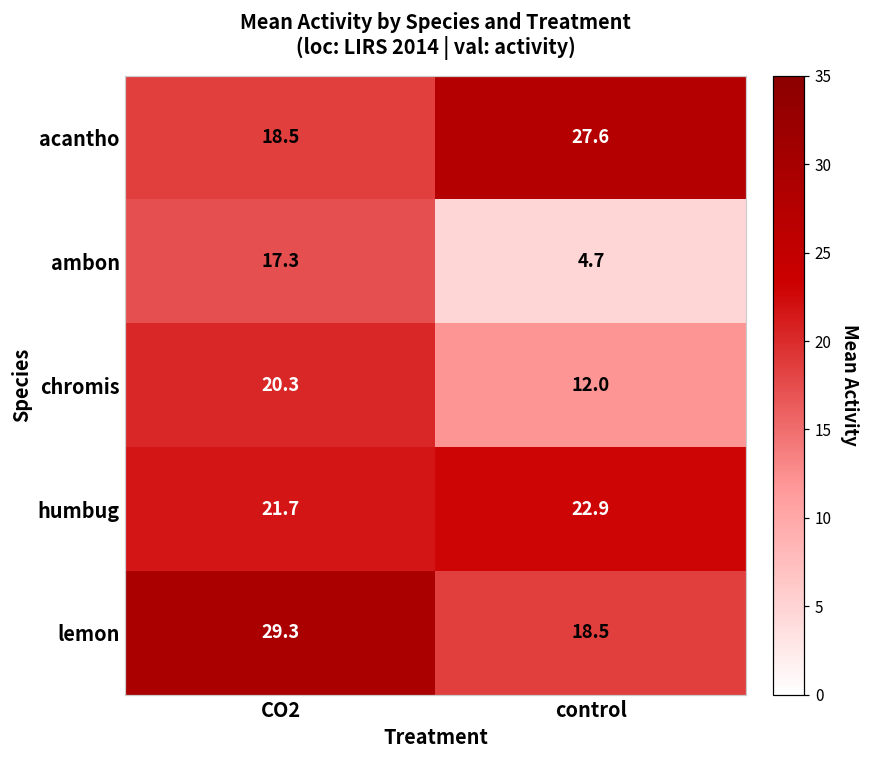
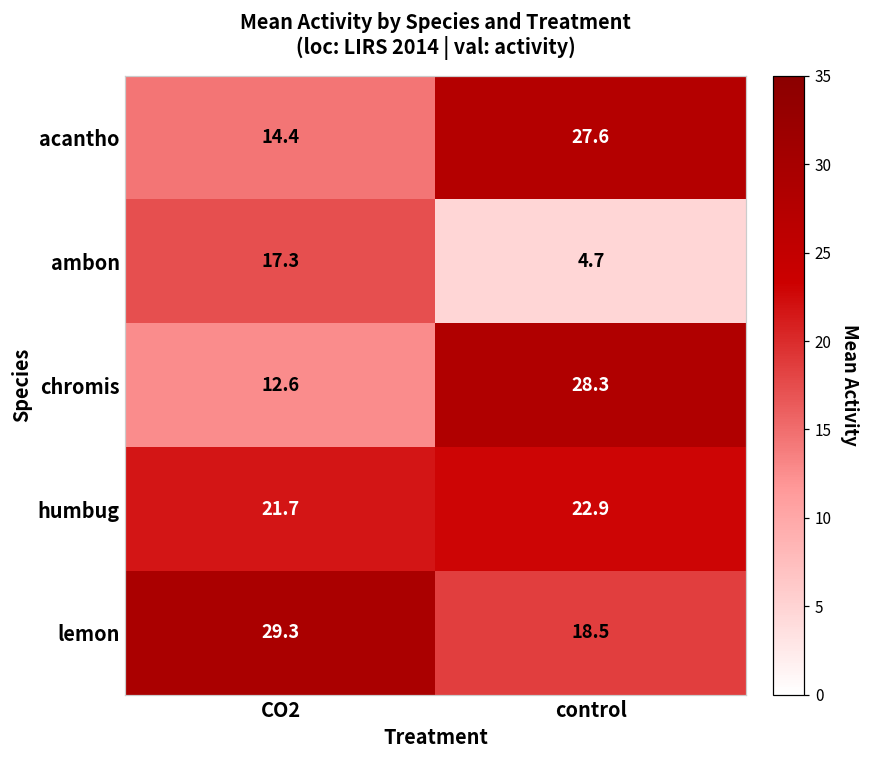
acantho, CO2: 18.5 -> 14.4
chromis, CO2: 20.3 -> 12.6
chromis, control: 12.0 -> 28.3
